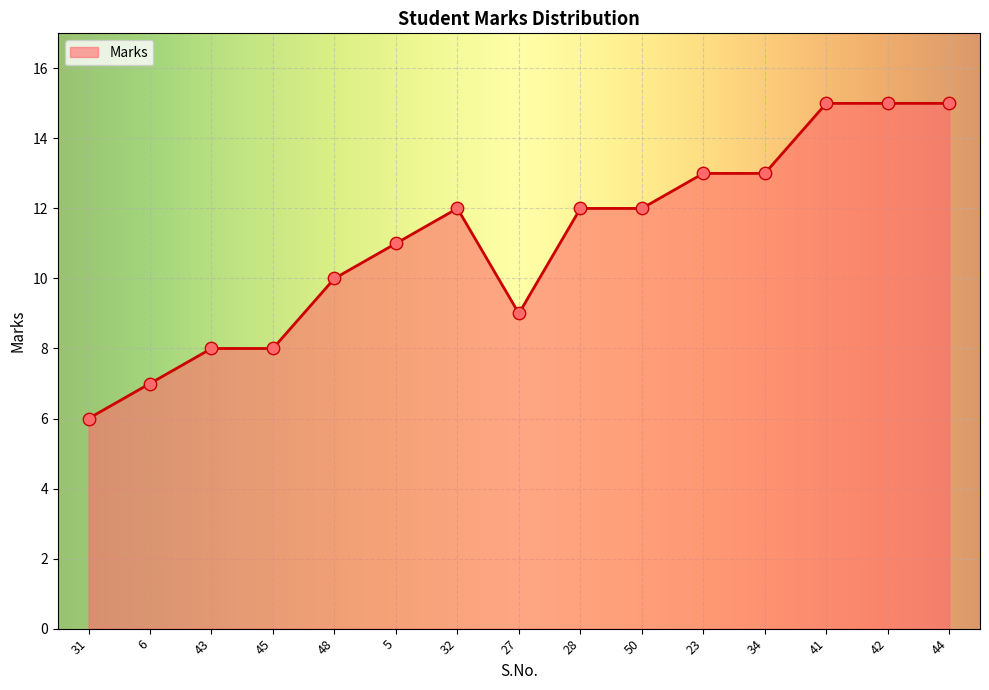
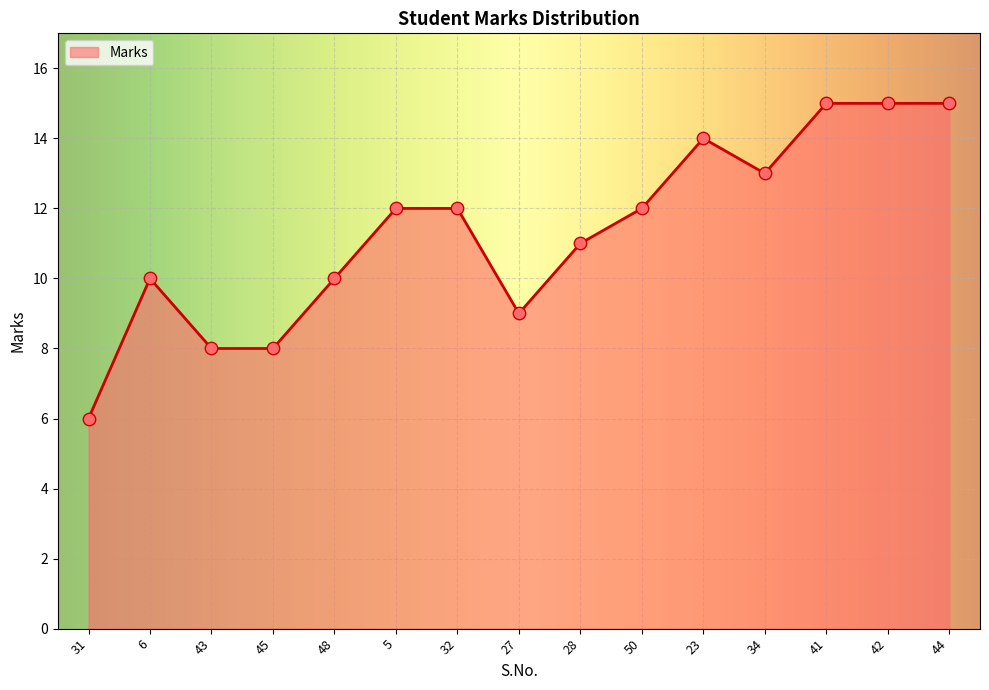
6: 7 -> 10
5: 11 -> 12
28: 12 -> 11
23: 13 -> 14
